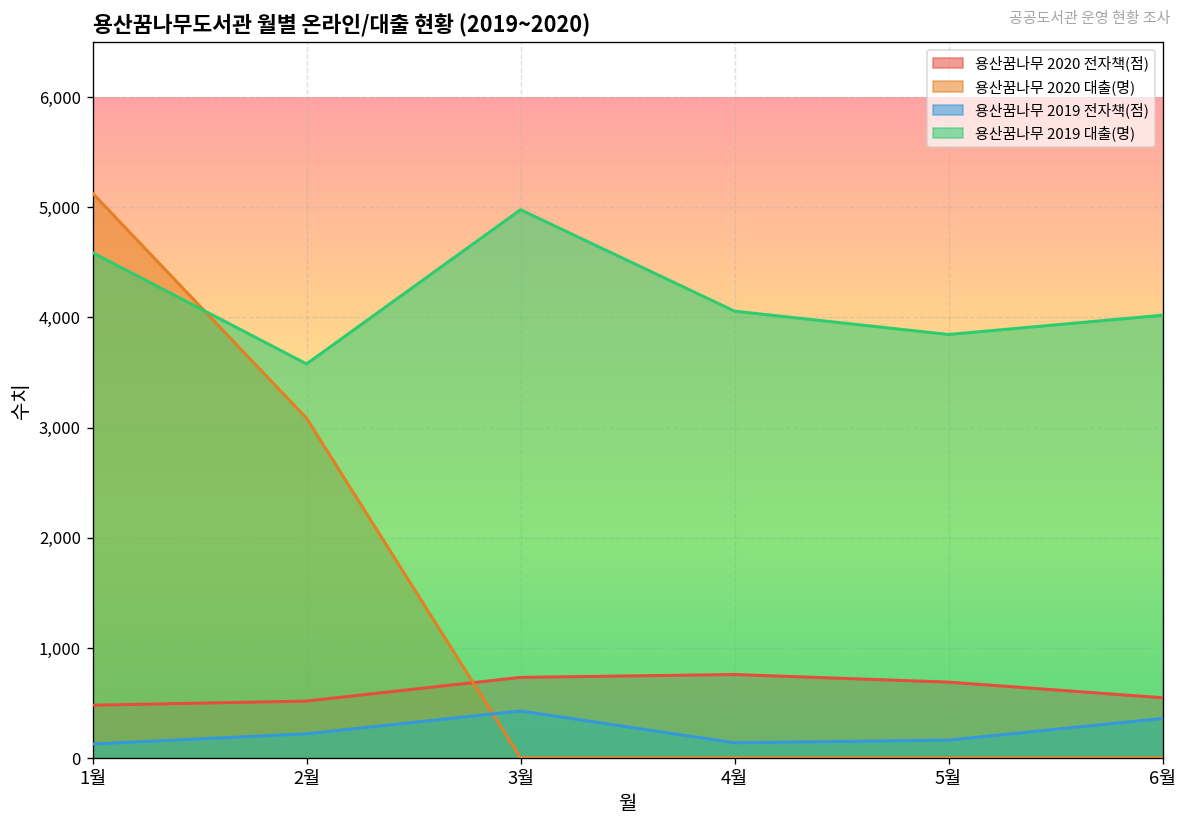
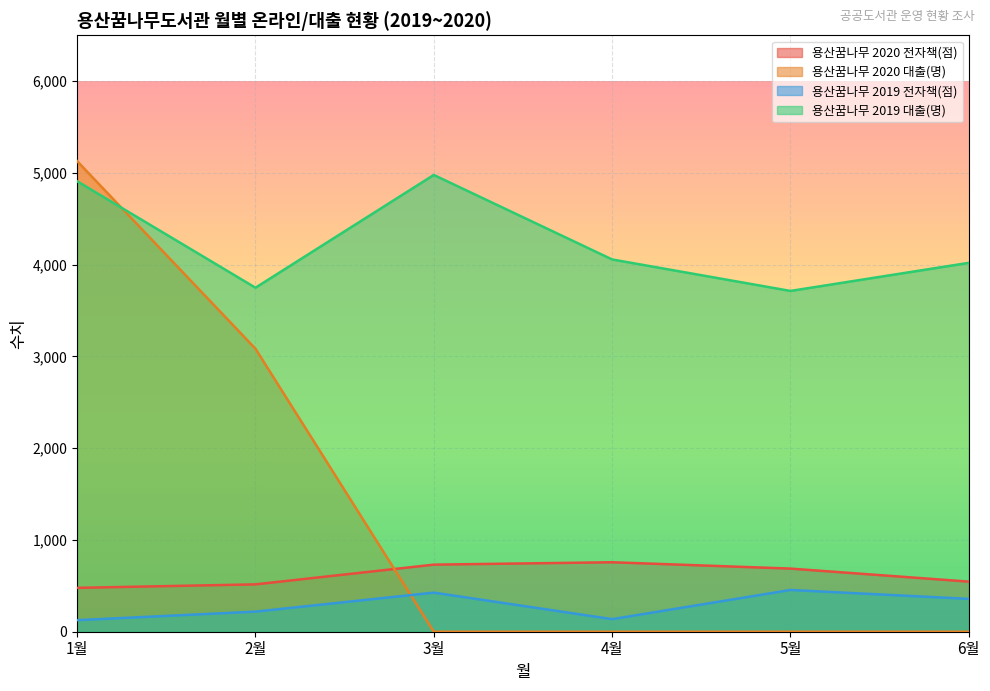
용산꿈나무 2019 대출(명), 1월: 4,600 -> 4,900
용산꿈나무 2019 대출(명), 2월: 3,600 -> 3,700
용산꿈나무 2019 전자책(점), 5월: 200 -> 500
용산꿈나무 2019 대출(명), 5월: 3,800 -> 3,700
